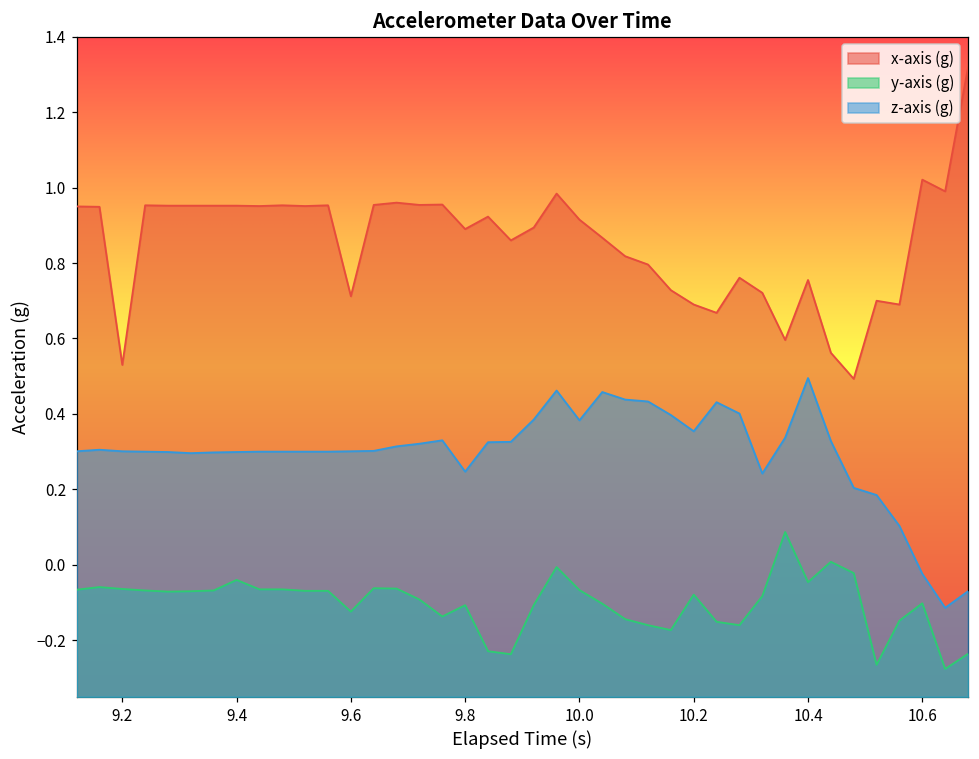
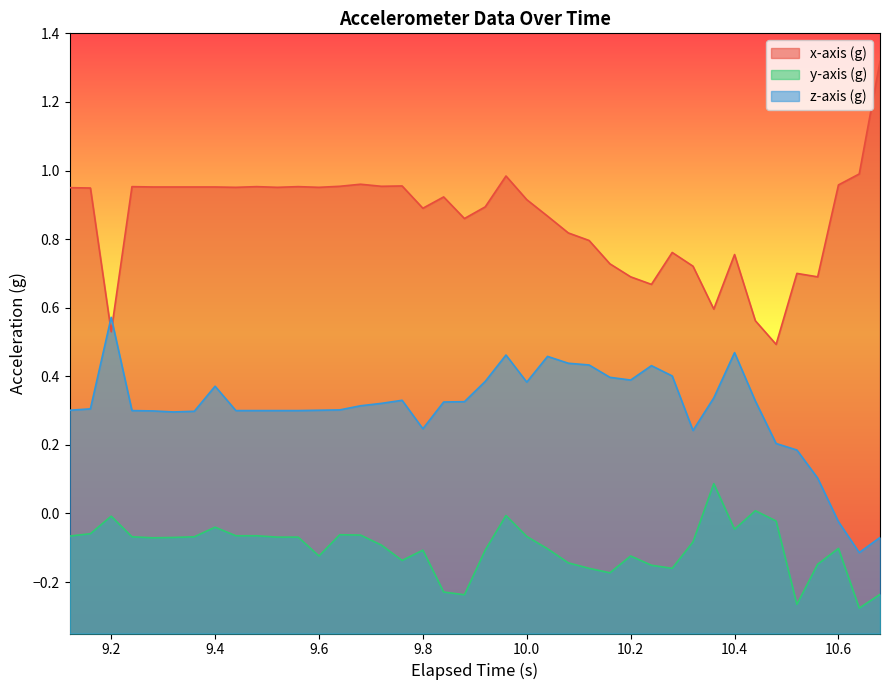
y-axis (g), 9.2: -0.06 -> -0.01
z-axis (g), 9.2: 0.30 -> 0.57
z-axis (g), 9.4: 0.30 -> 0.37
x-axis (g), 9.6: 0.71 -> 0.95
y-axis (g), 10.2: -0.08 -> -0.12
z-axis (g), 10.2: 0.35 -> 0.39
z-axis (g), 10.4: 0.50 -> 0.47
x-axis (g), 10.6: 1.02 -> 0.96
